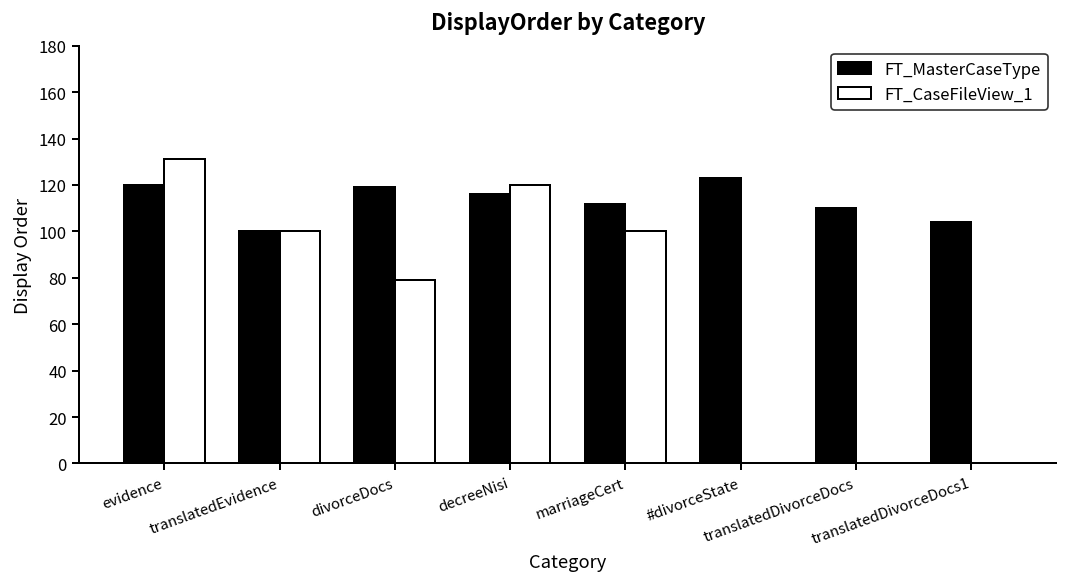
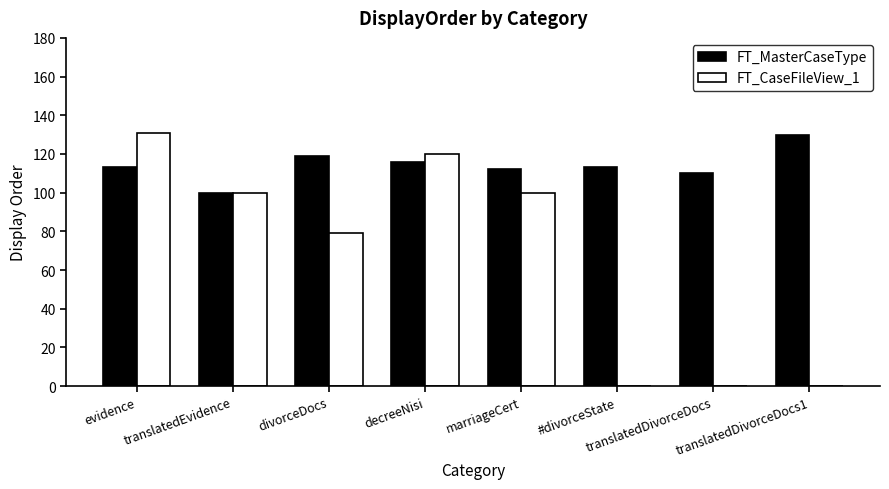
FT_MasterCaseType, evidence: 120 -> 113
FT_MasterCaseType, #divorceState: 123 -> 113
FT_MasterCaseType, translatedDivorceDocs1: 104 -> 130
